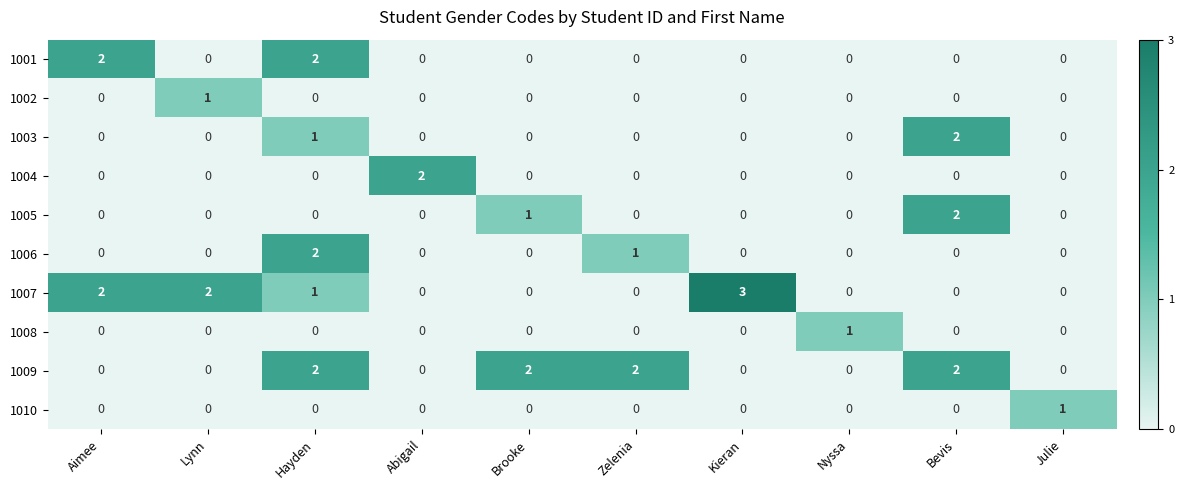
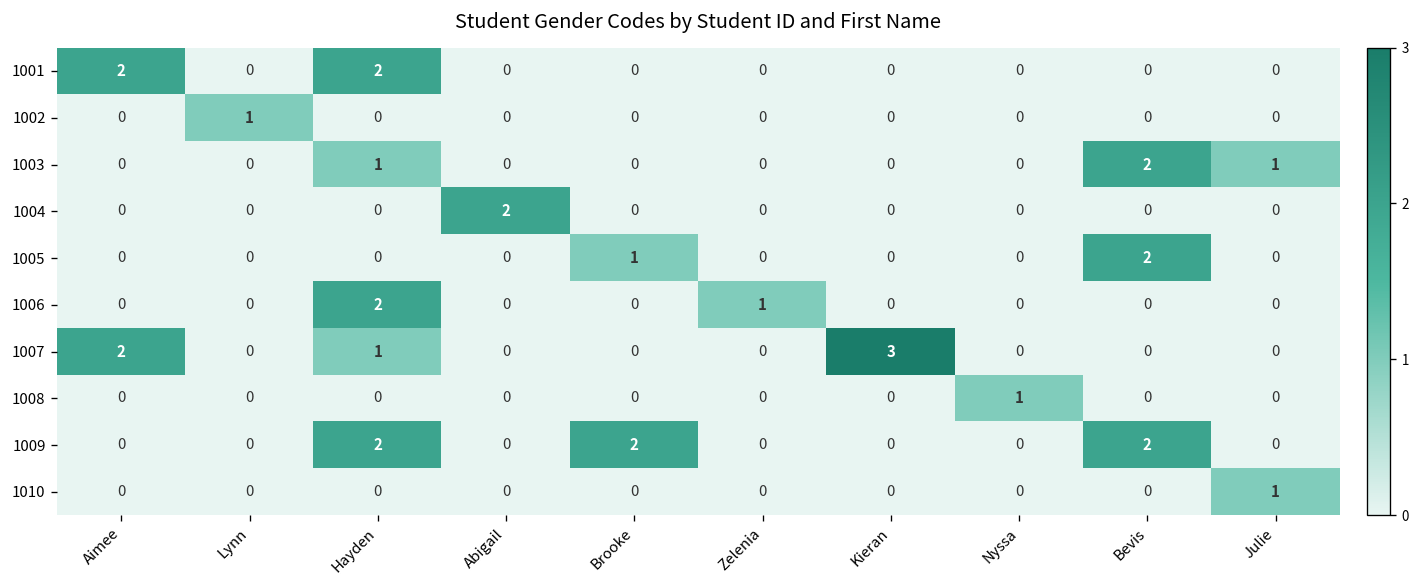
1003, Julie: 0 -> 1
1007, Lynn: 2 -> 0
1009, Zelenia: 2 -> 0
